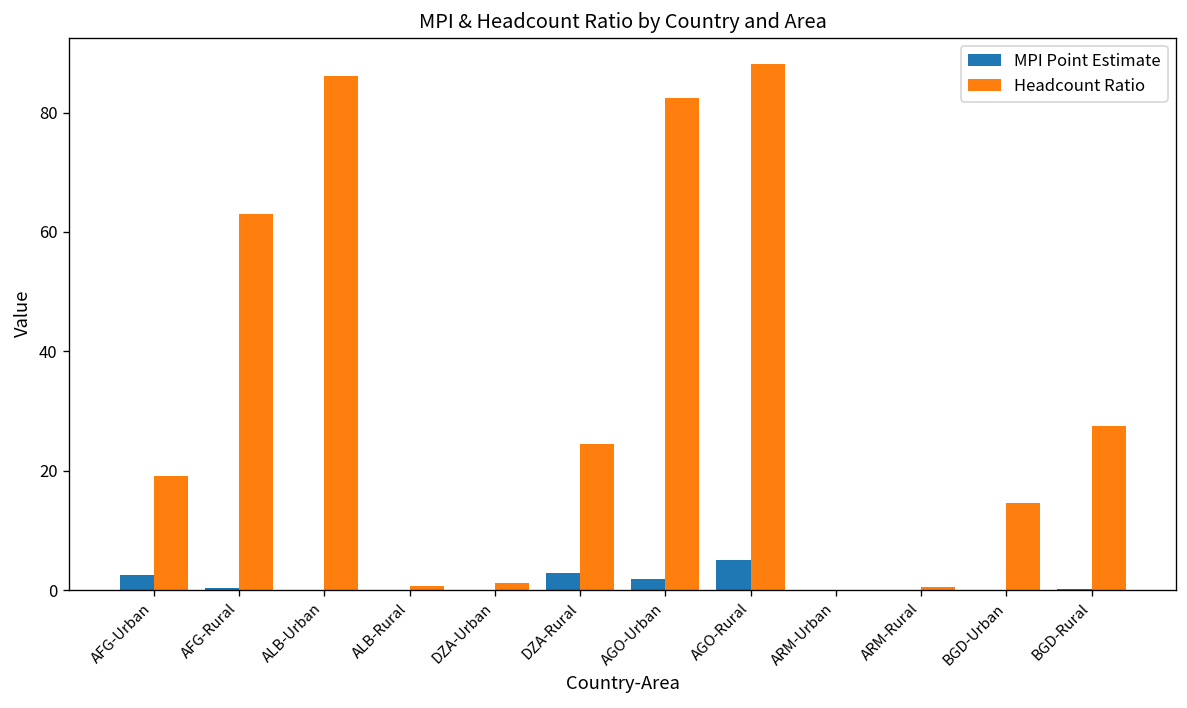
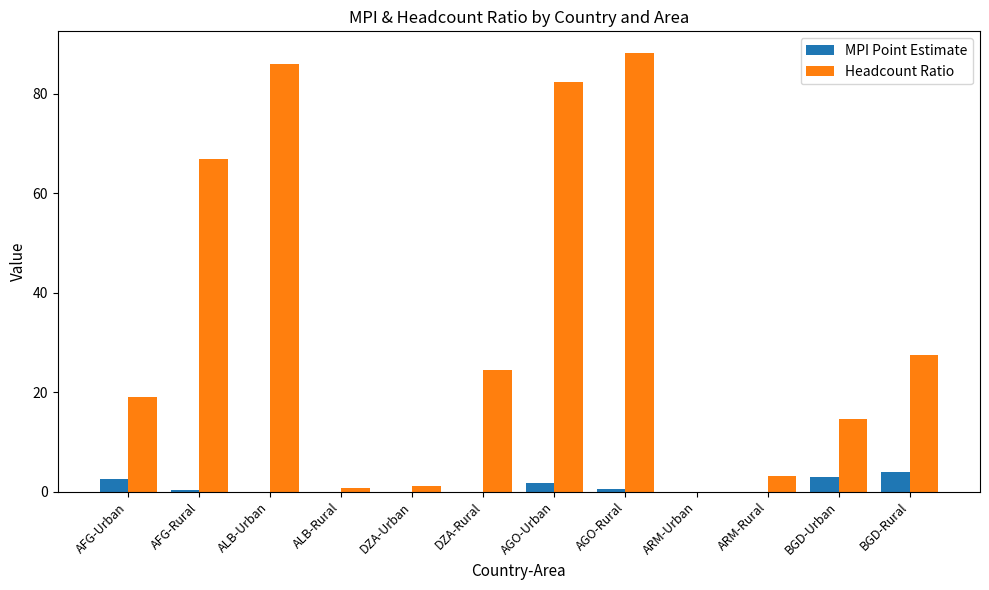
Headcount Ratio, AFG-Rural: 63 -> 67
MPI Point Estimate, DZA-Rural: 3 -> 0
MPI Point Estimate, AGO-Rural: 5 -> 1
Headcount Ratio, ARM-Rural: 0 -> 3
MPI Point Estimate, BGD-Urban: 0 -> 3
MPI Point Estimate, BGD-Rural: 0 -> 4
